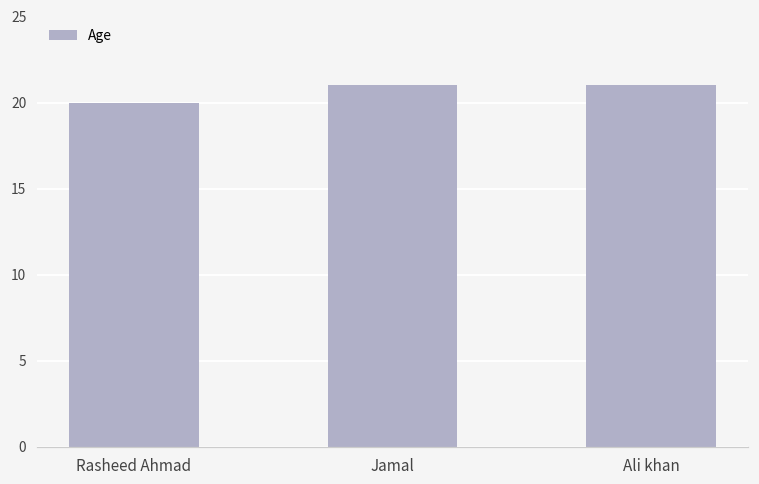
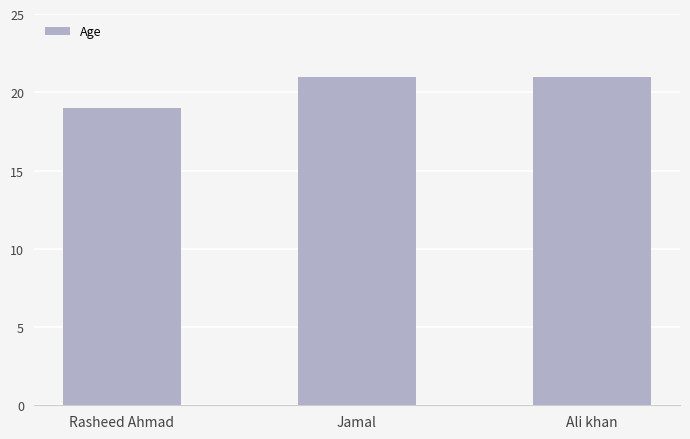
Rasheed Ahmad: 20 -> 19
